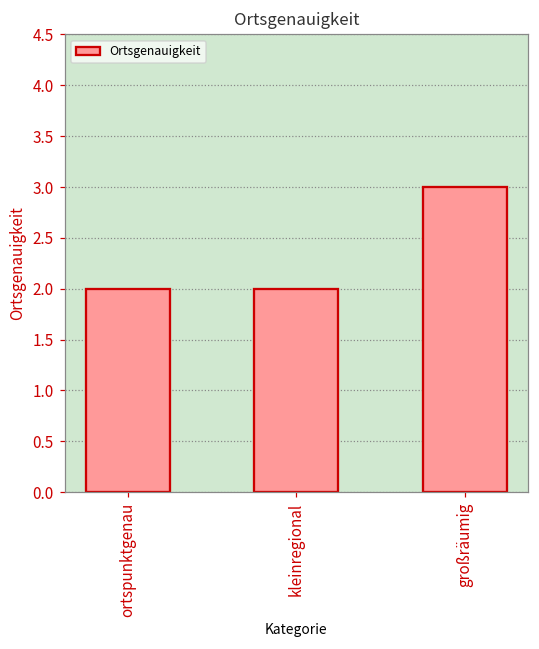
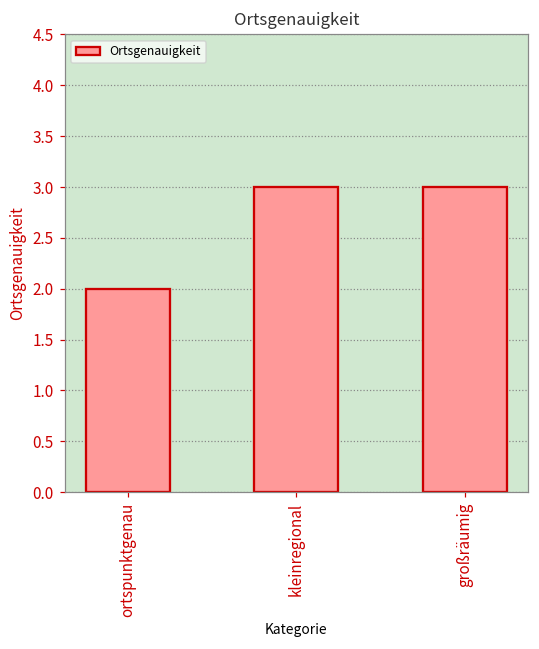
kleinregional: 2 -> 3
